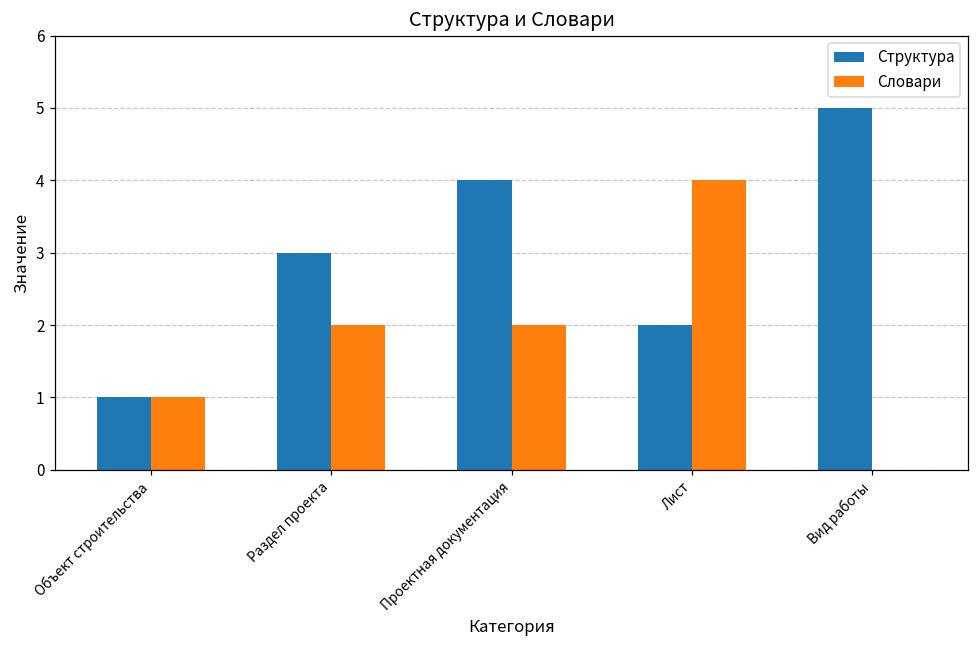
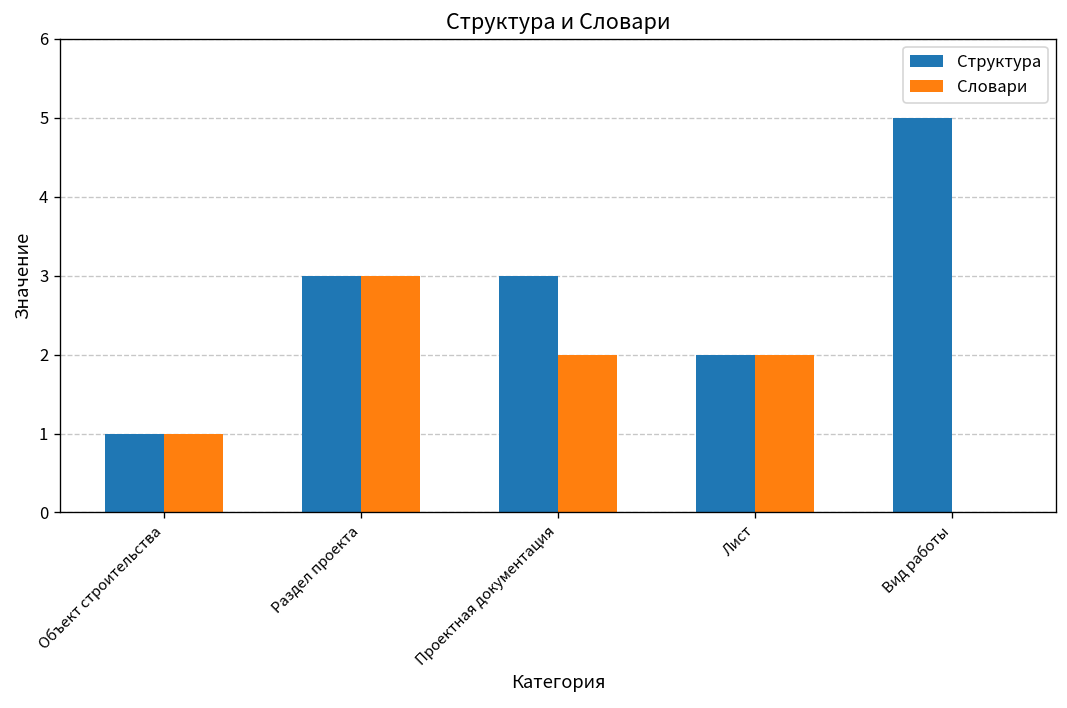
Словари, Раздел проекта: 2 -> 3
Структура, Проектная документация: 4 -> 3
Словари, Лист: 4 -> 2
